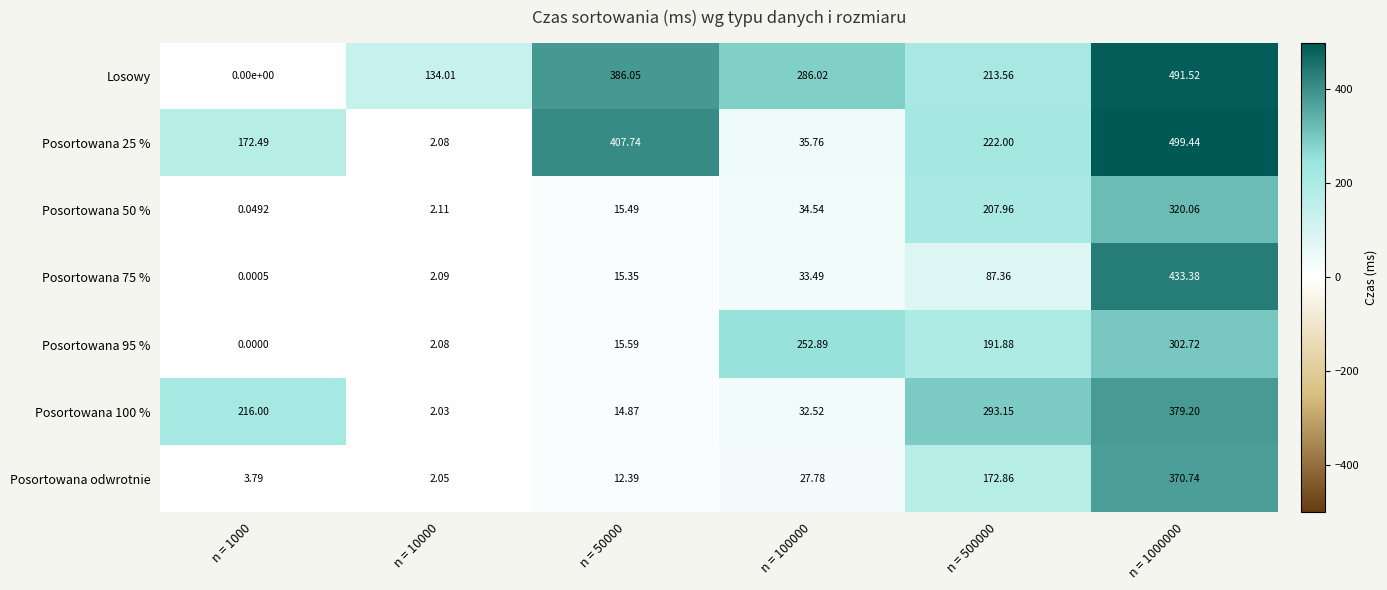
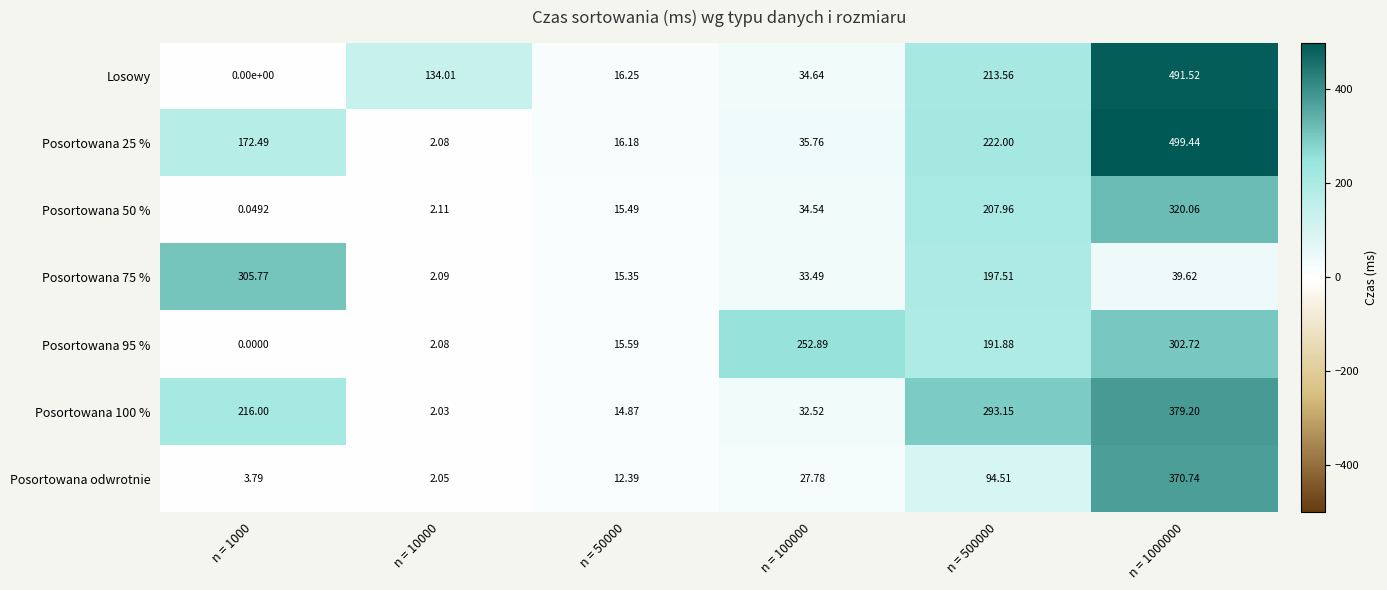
Losowy, n = 50000: 386.05 -> 16.25
Losowy, n = 100000: 286.02 -> 34.64
Posortowana 25 %, n = 50000: 407.74 -> 16.18
Posortowana 75 %, n = 1000: 0.0005 -> 305.77
Posortowana 75 %, n = 500000: 87.36 -> 197.51
Posortowana 75 %, n = 1000000: 433.38 -> 39.62
Posortowana odwrotnie, n = 500000: 172.86 -> 94.51
